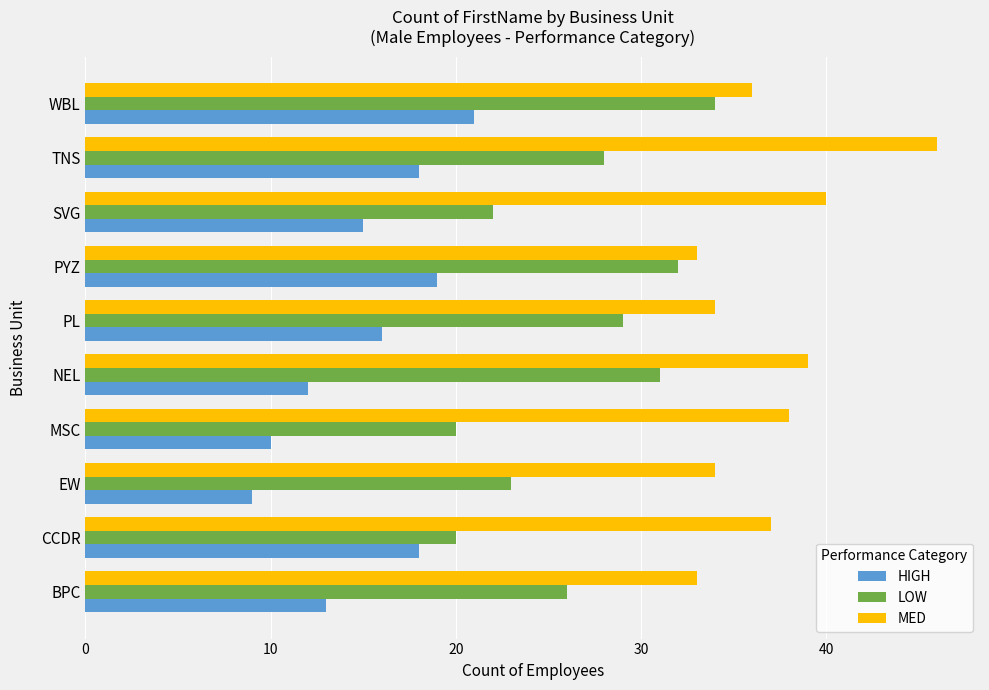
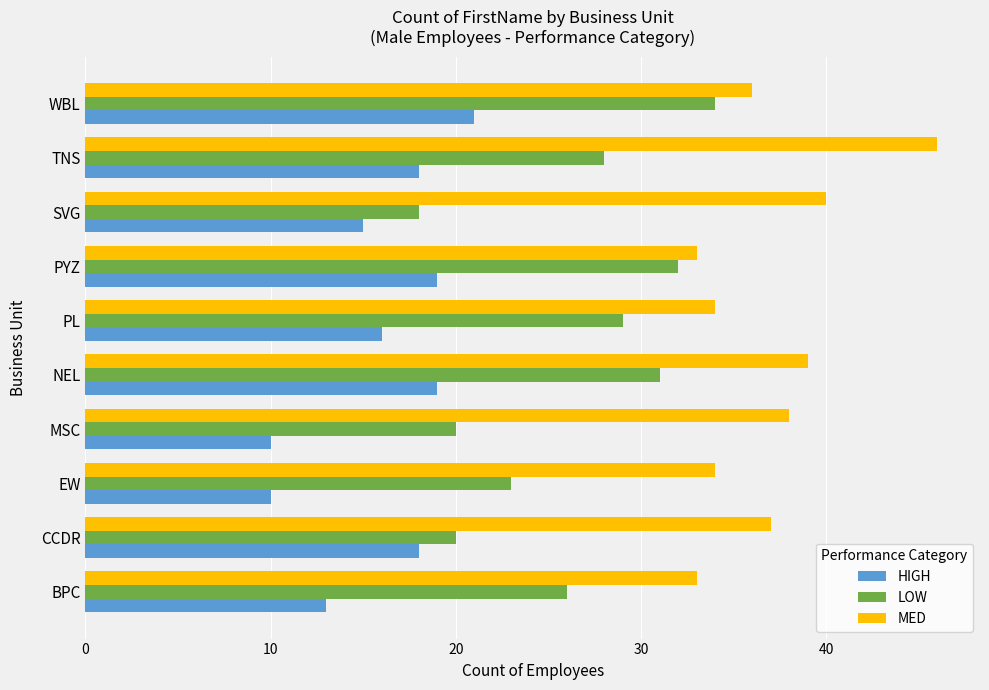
LOW, SVG: 22 -> 18
HIGH, NEL: 12 -> 19
HIGH, EW: 9 -> 10
